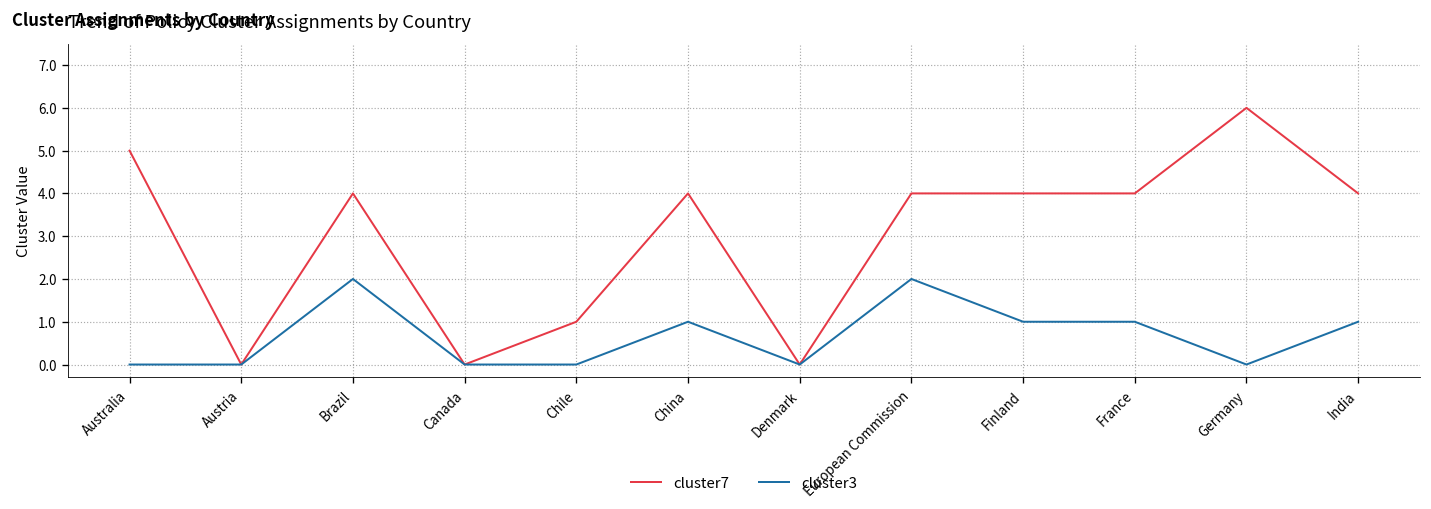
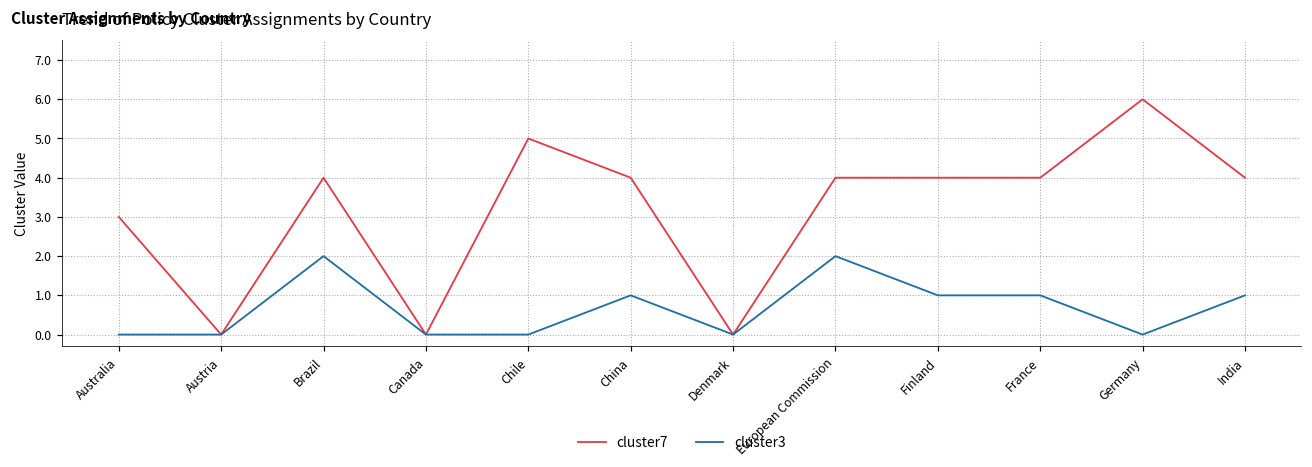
cluster7, Australia: 5 -> 3
cluster7, Chile: 1 -> 5
